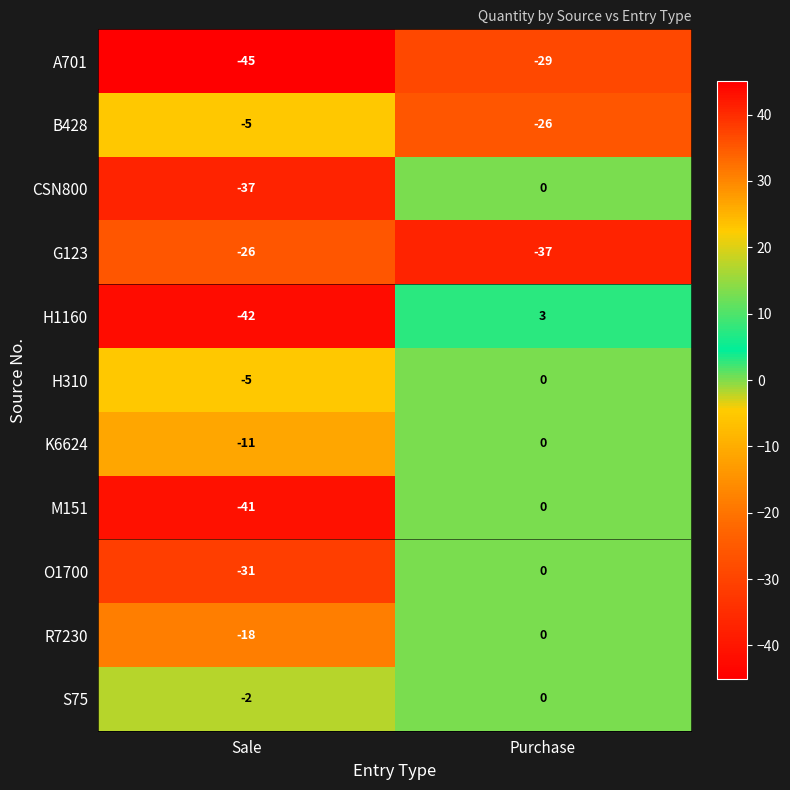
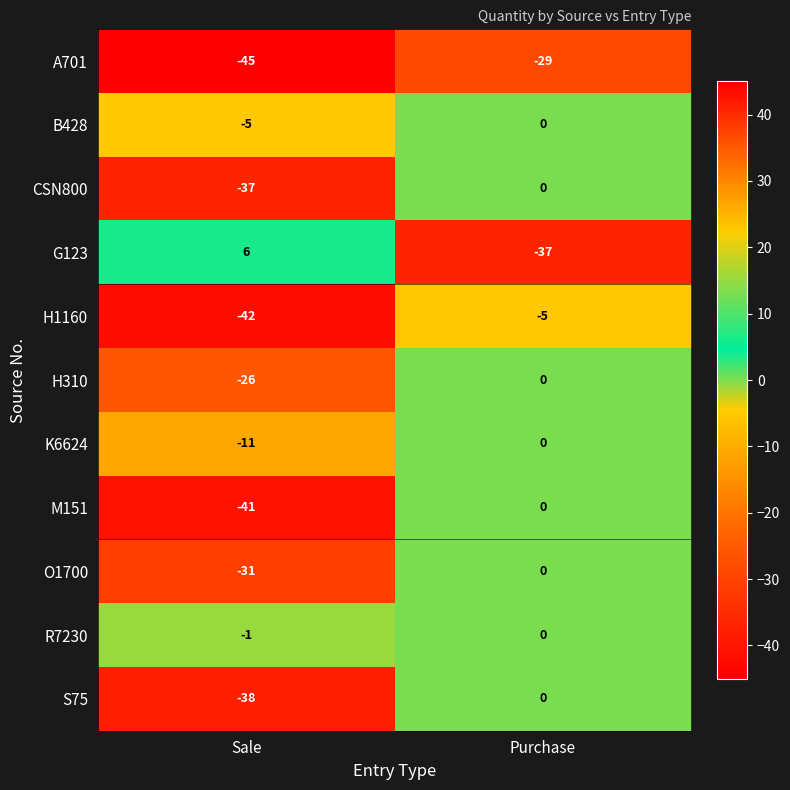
B428, Purchase: -26 -> 0
G123, Sale: -26 -> 6
H1160, Purchase: 3 -> -5
H310, Sale: -5 -> -26
R7230, Sale: -18 -> -1
S75, Sale: -2 -> -38
